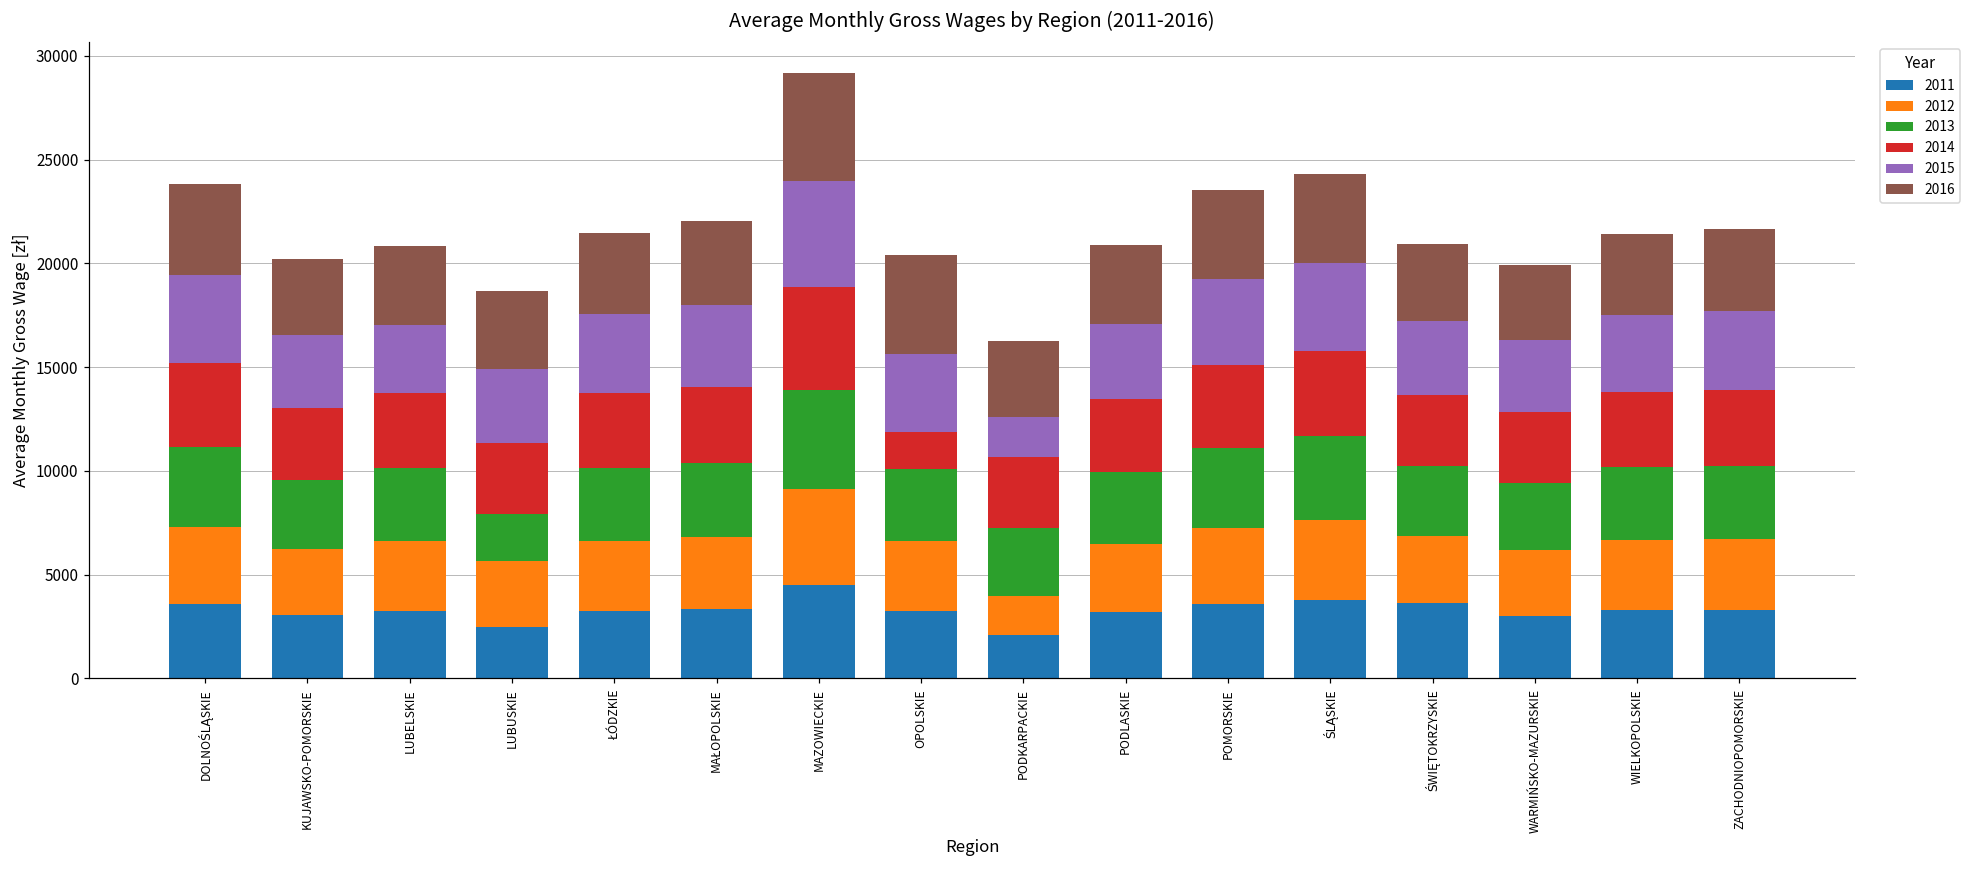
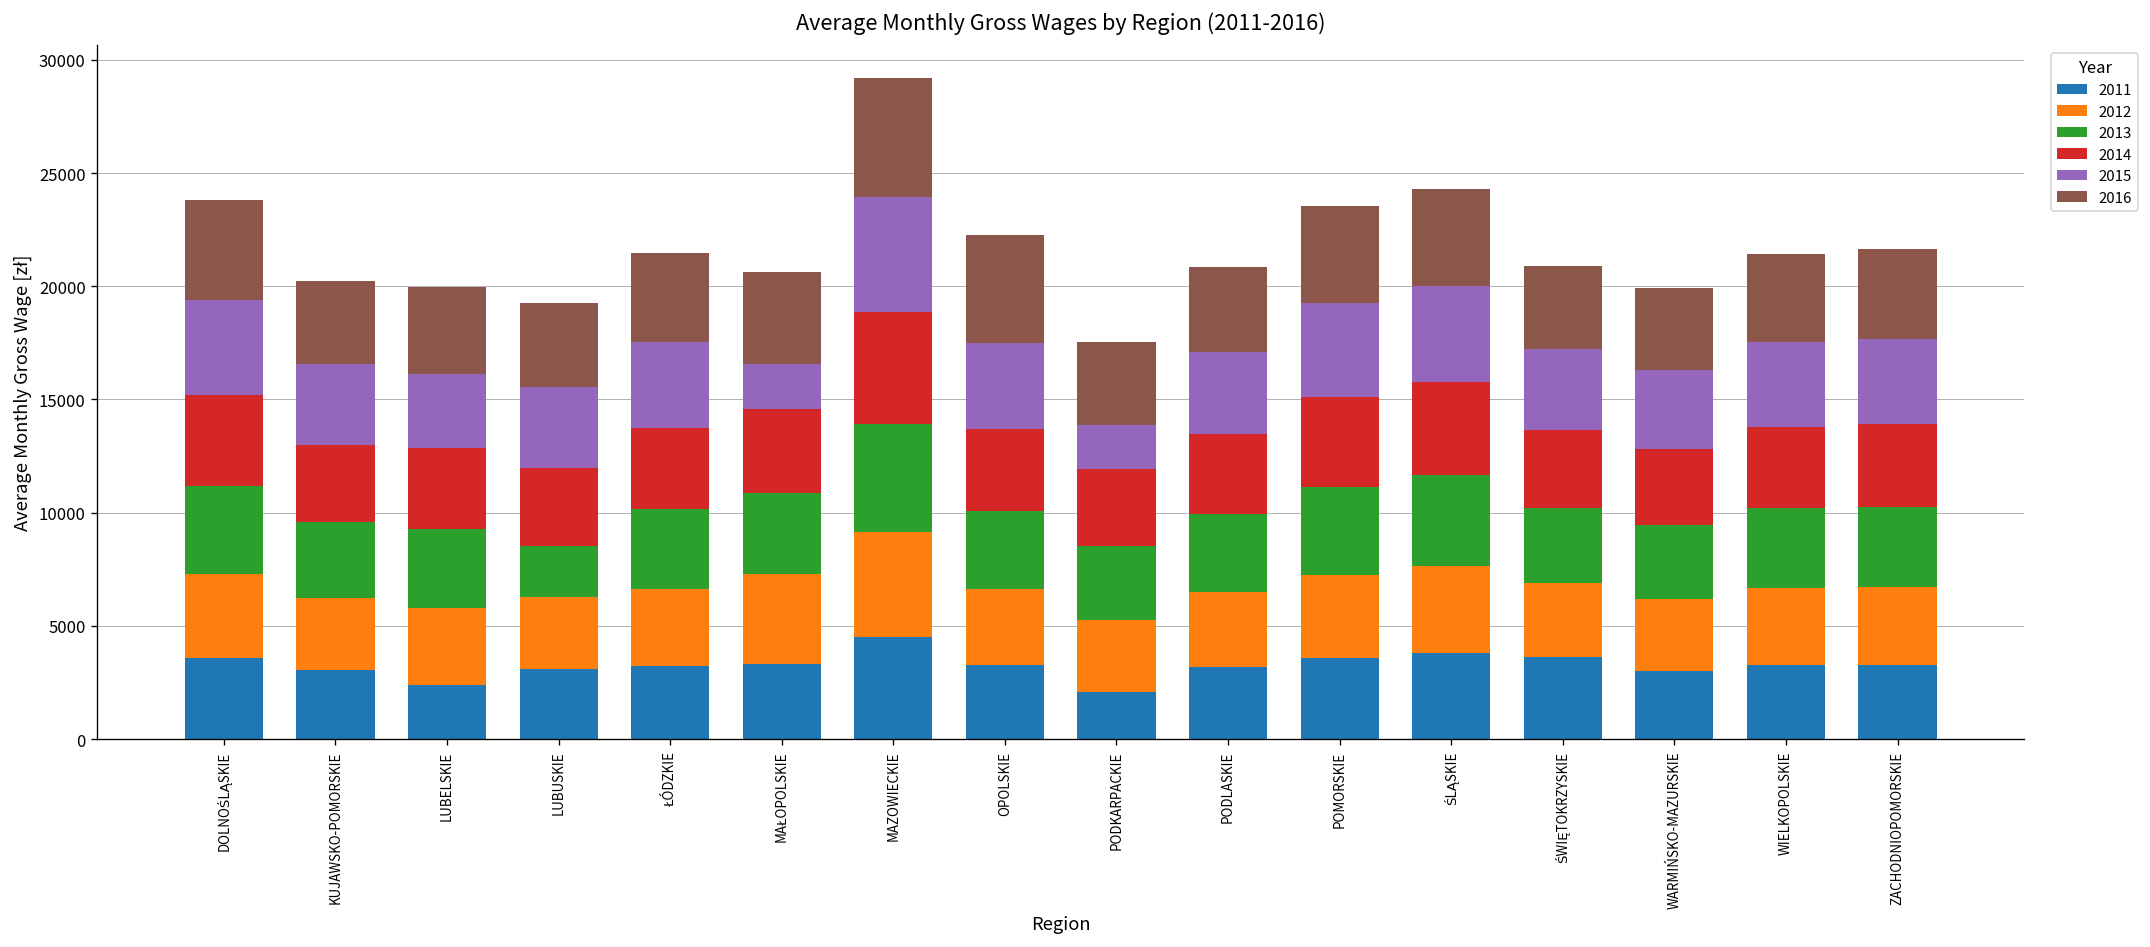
2011, LUBELSKIE: 3300 -> 2400
2011, LUBUSKIE: 2500 -> 3100
2012, MAŁOPOLSKIE: 3500 -> 4000
2015, MAŁOPOLSKIE: 3900 -> 2000
2014, OPOLSKIE: 1800 -> 3600
2012, PODKARPACKIE: 1900 -> 3200
